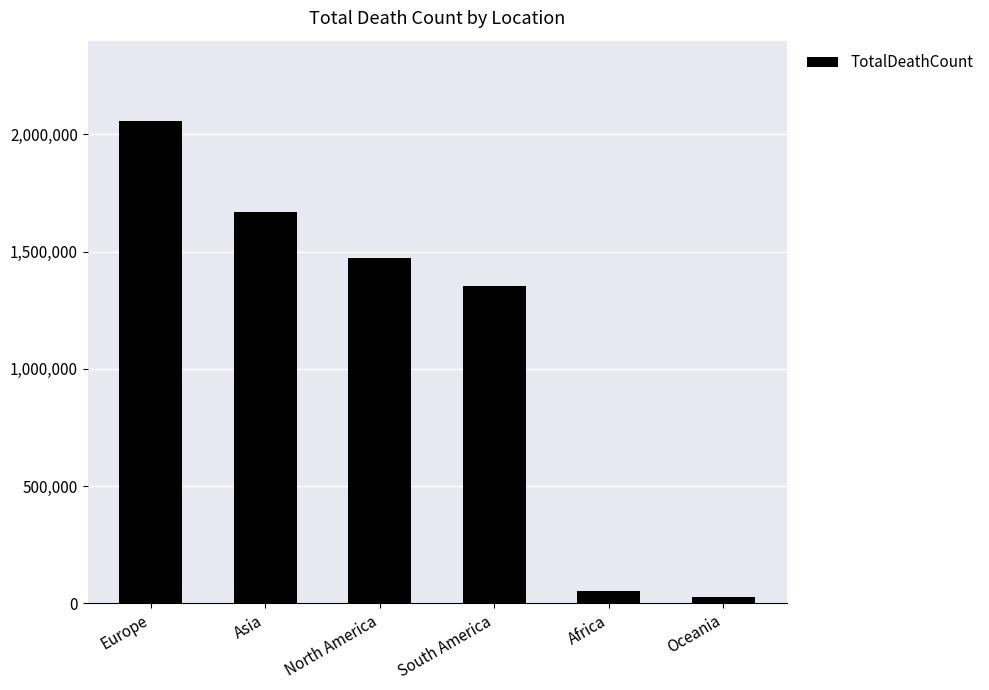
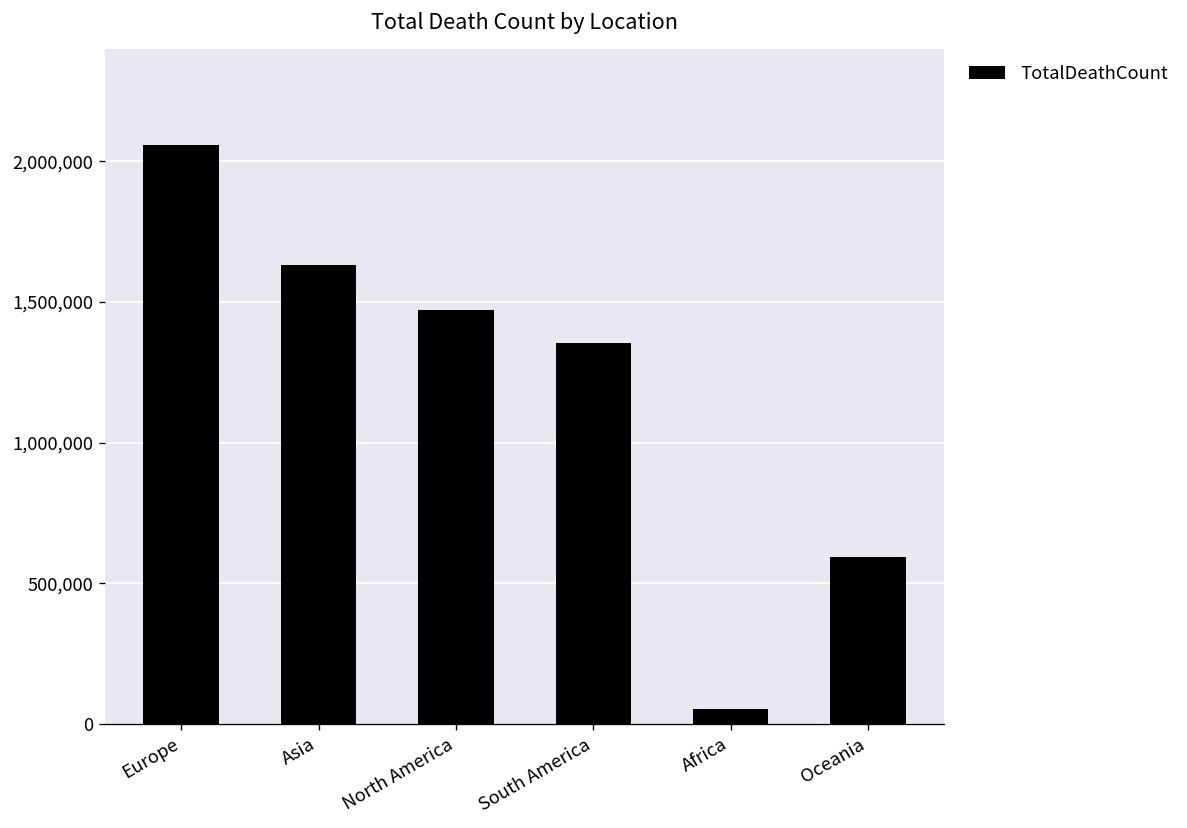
Asia: 1,670,000 -> 1,630,000
Oceania: 30,000 -> 590,000
